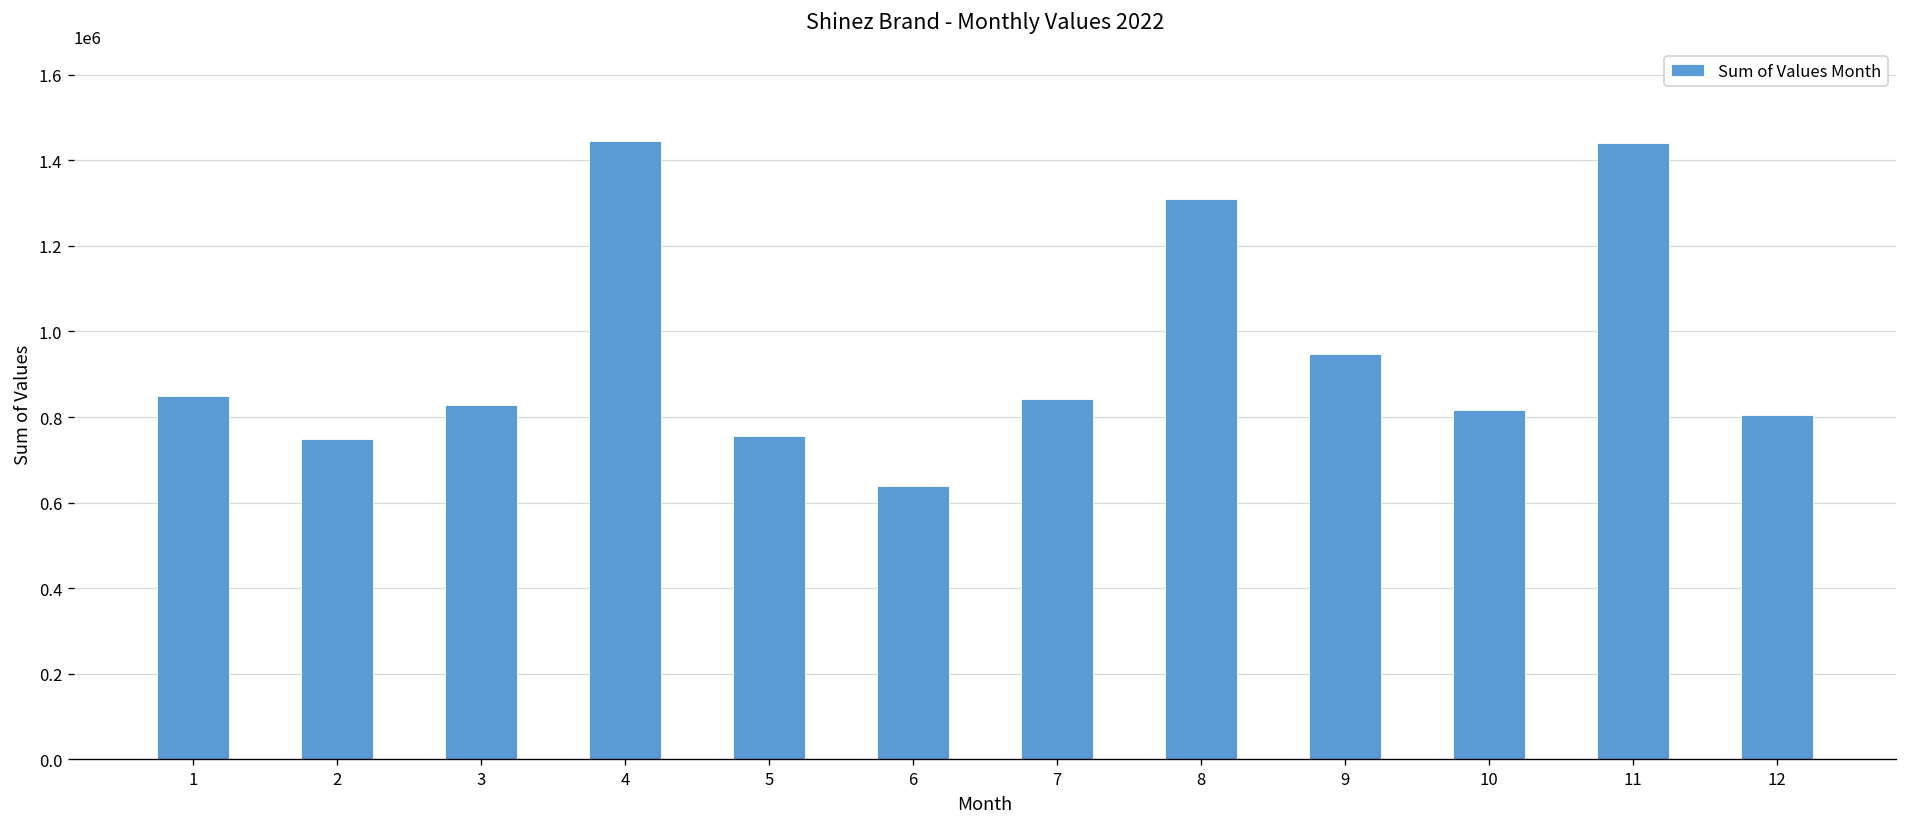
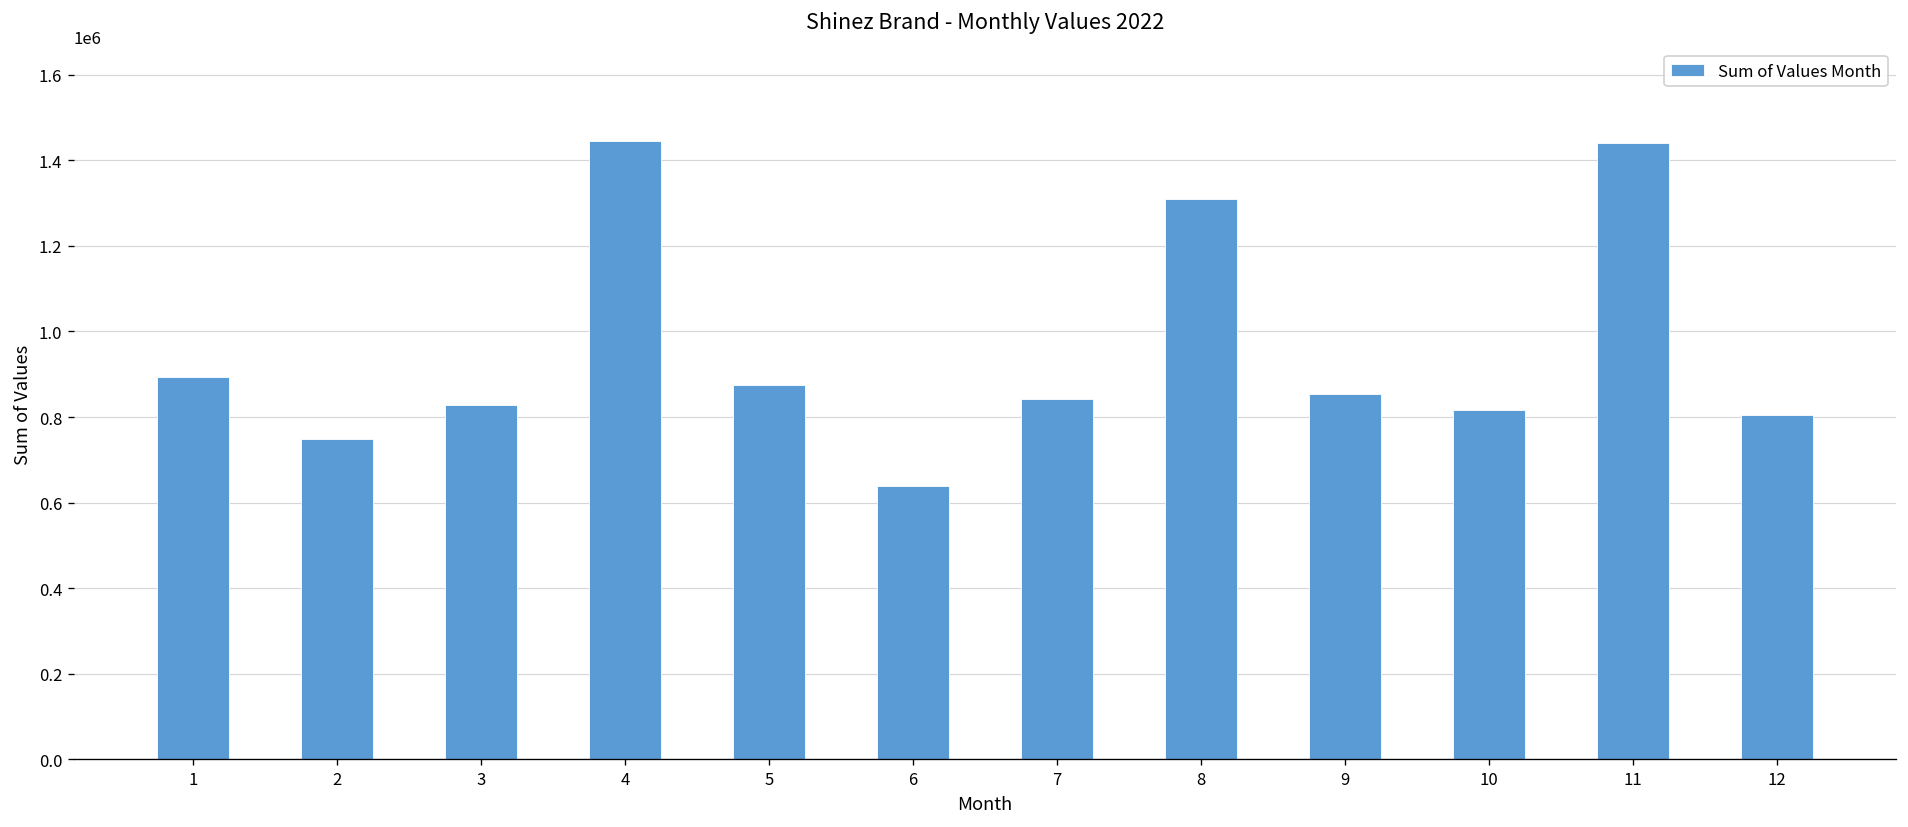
1: 850000 -> 890000
5: 760000 -> 870000
9: 950000 -> 850000
